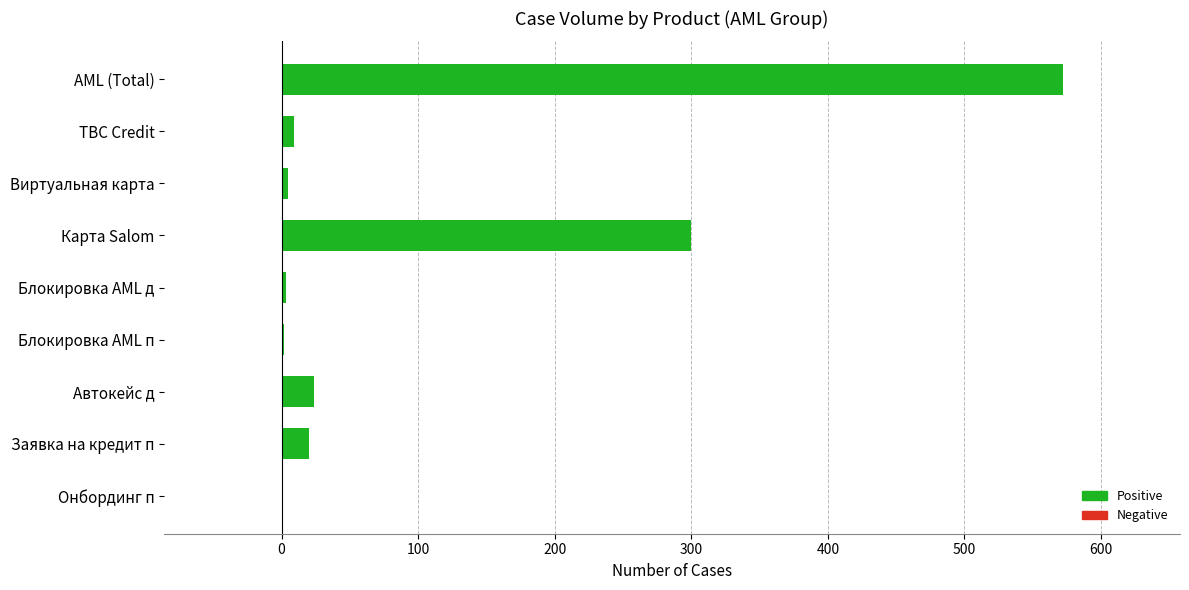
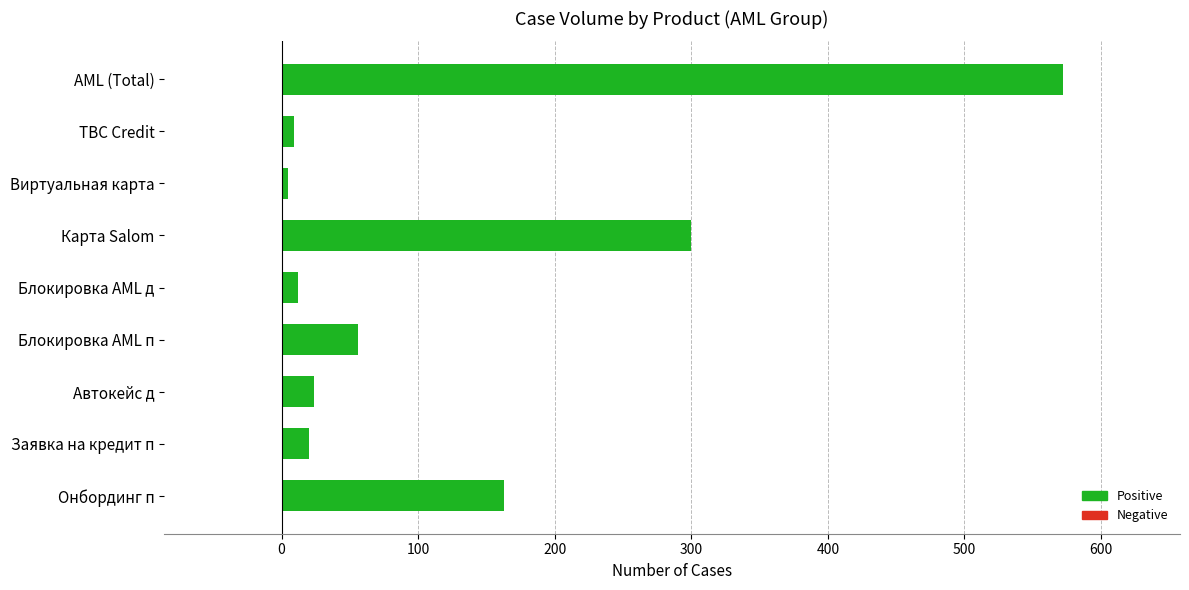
Блокировка AML д: 3 -> 12
Блокировка AML п: 2 -> 56
Онбординг п: 1 -> 163
